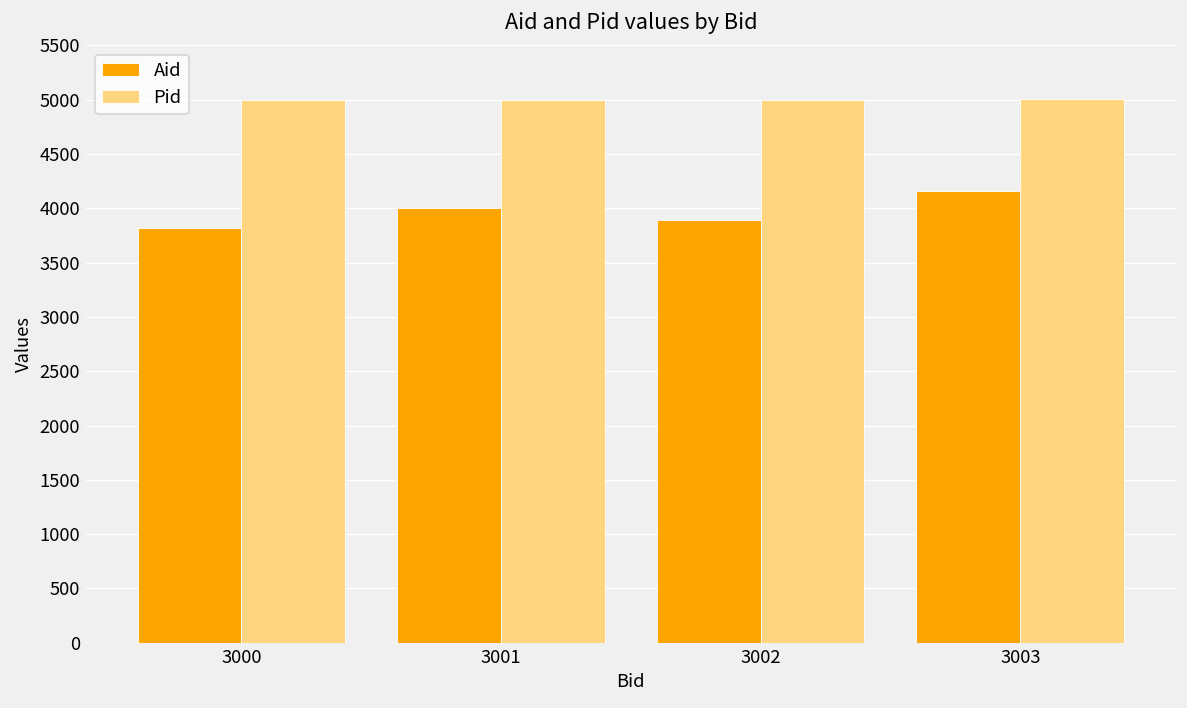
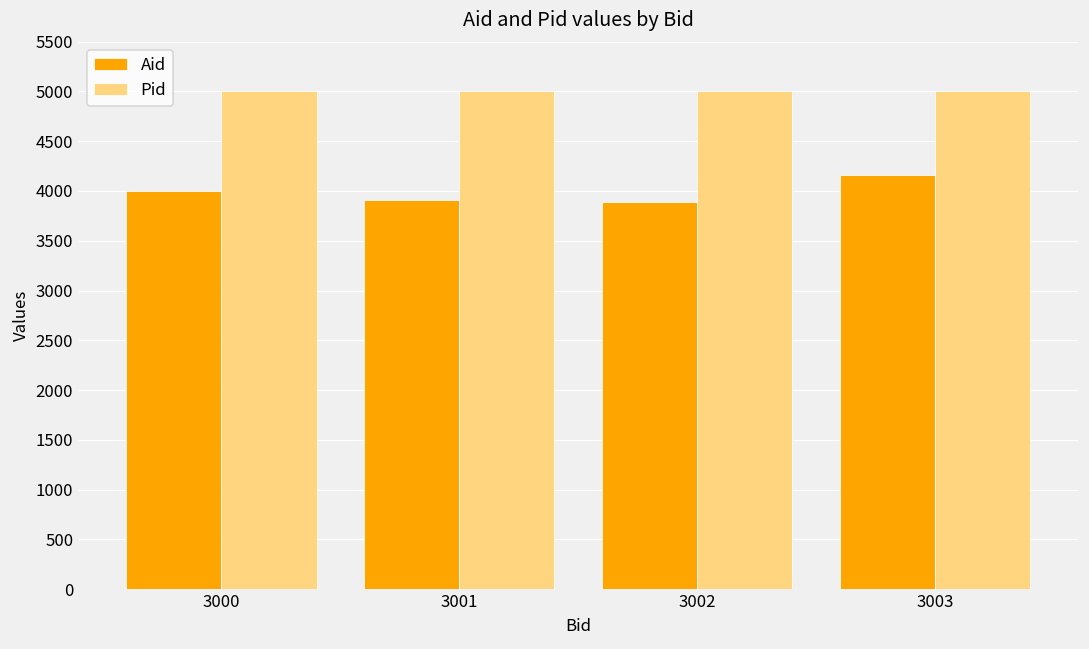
Aid, 3000: 3800 -> 4000
Aid, 3001: 4000 -> 3900
